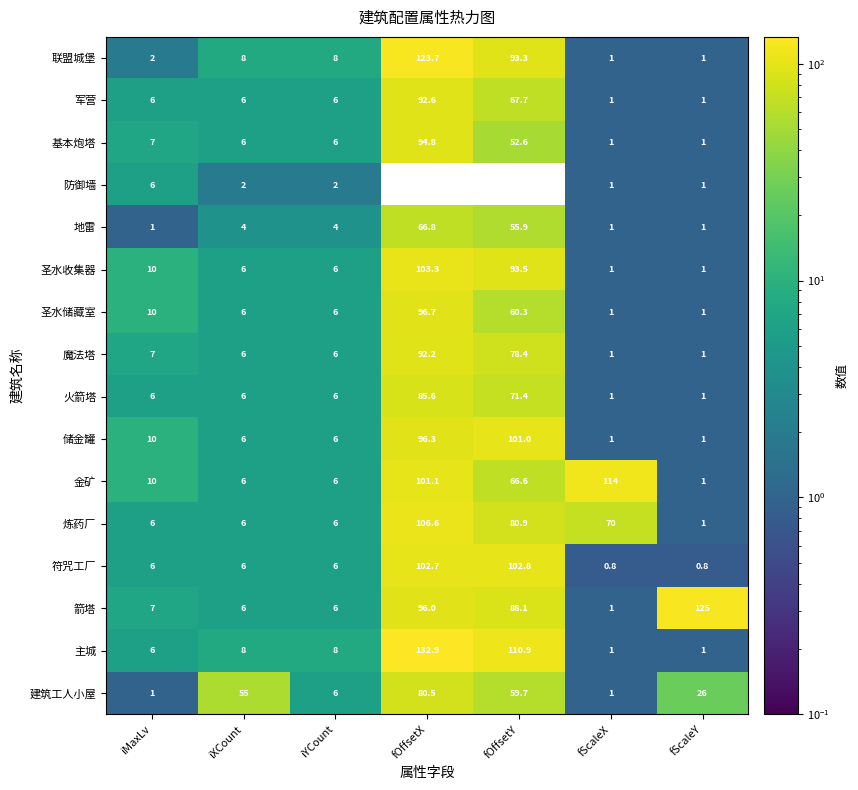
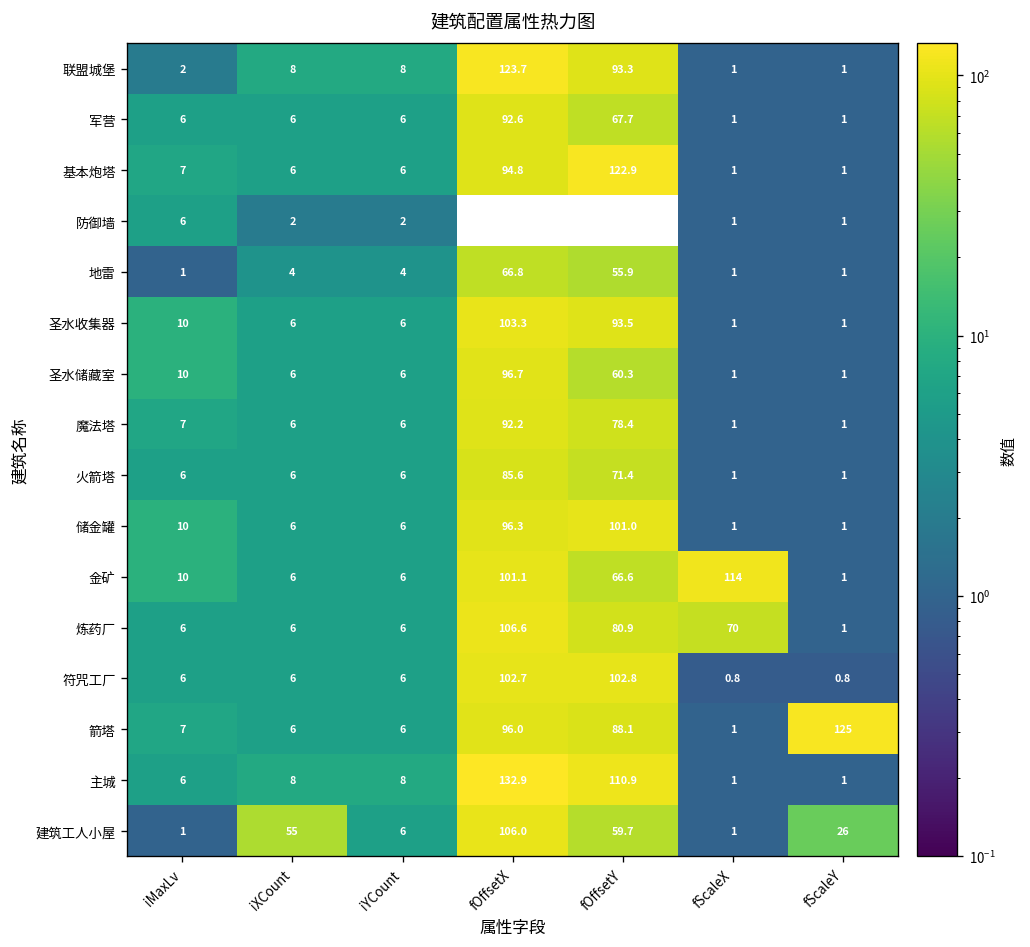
基本炮塔, fOffsetY: 52.6 -> 122.9
建筑工人小屋, fOffsetX: 80.5 -> 106.0
